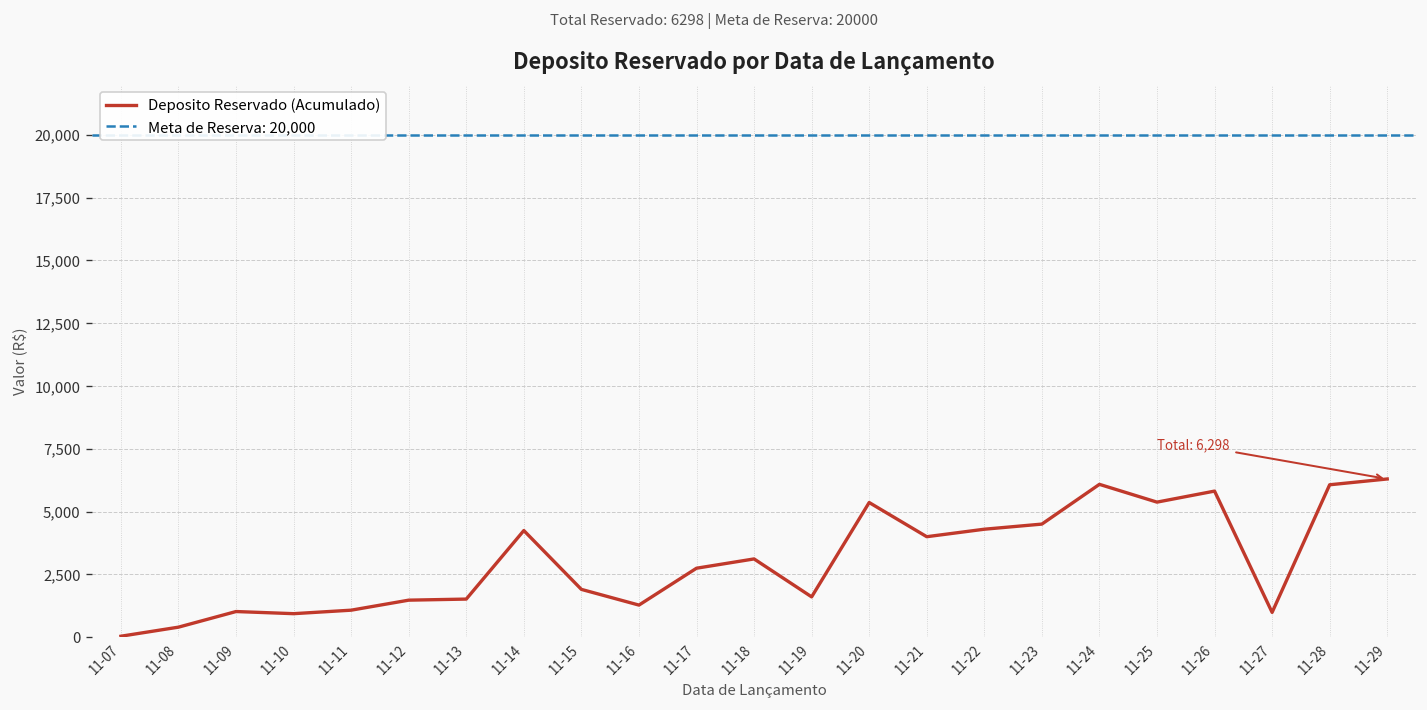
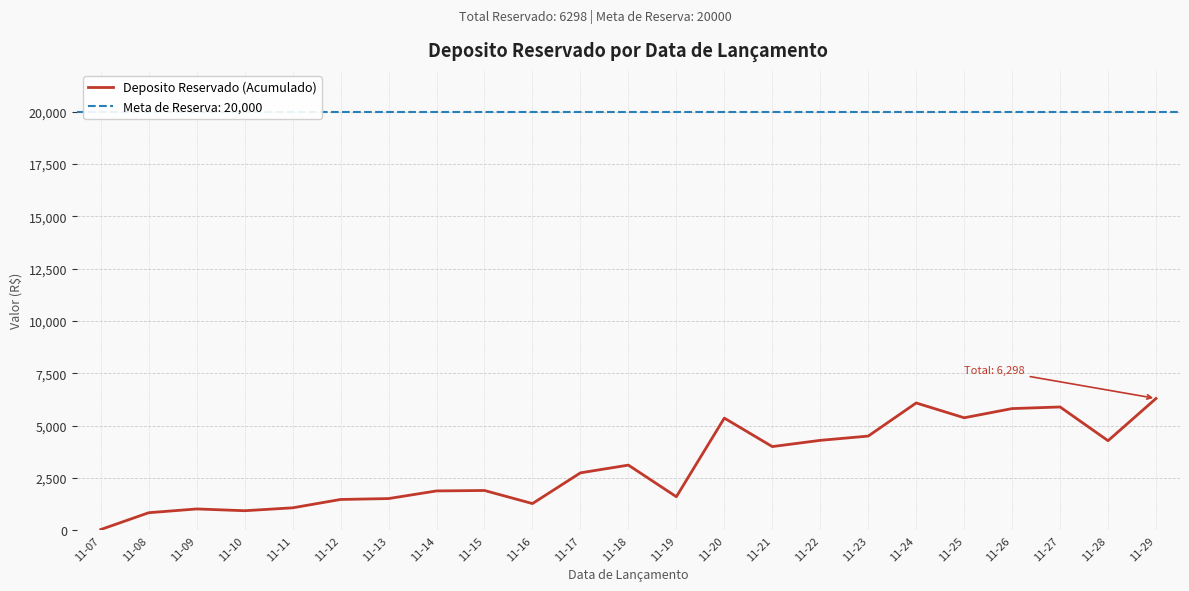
11-08: 400 -> 800
11-14: 4,200 -> 1,900
11-27: 1,000 -> 5,900
11-28: 6,100 -> 4,300
